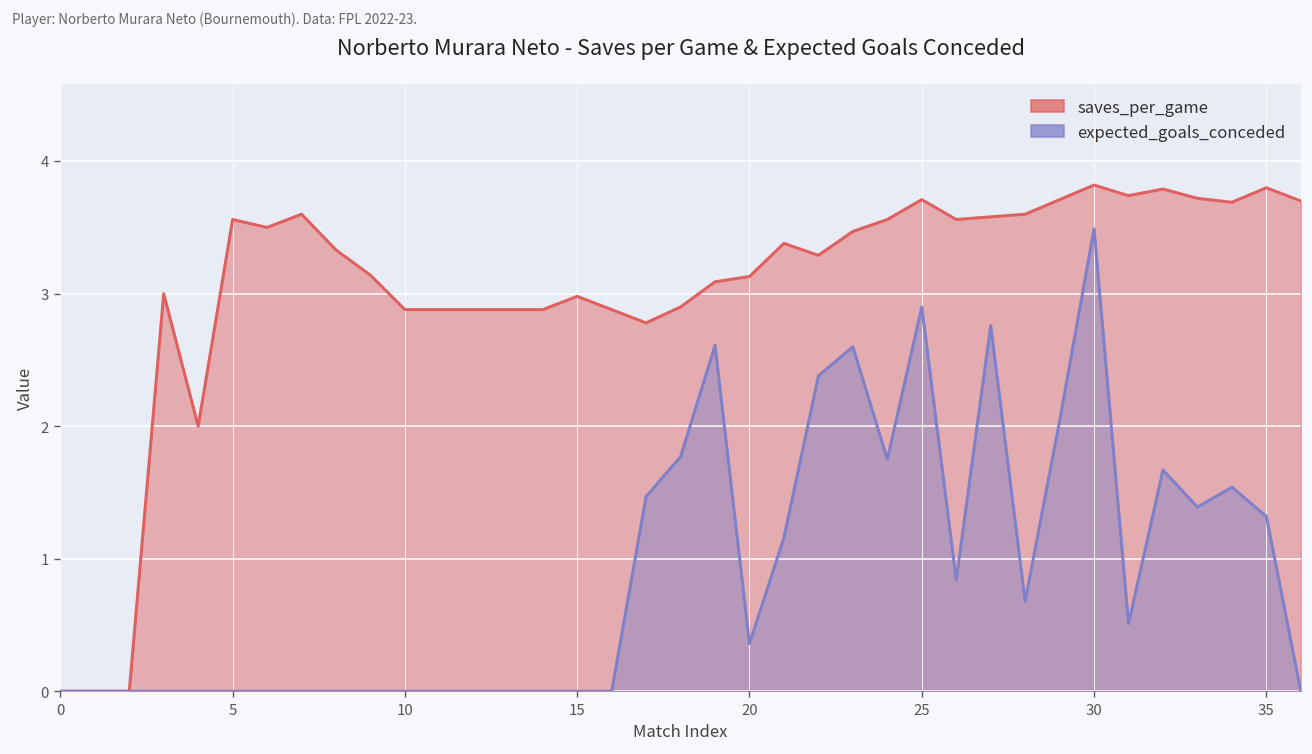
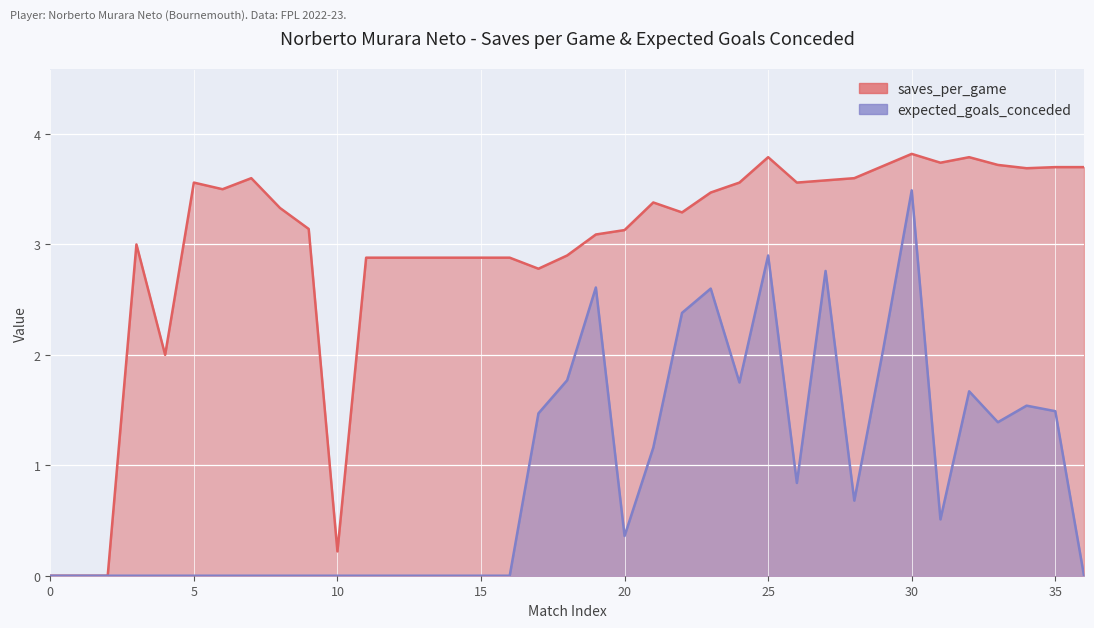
saves_per_game, 10: 2.88 -> 0.22
saves_per_game, 15: 2.98 -> 2.88
saves_per_game, 25: 3.71 -> 3.79
saves_per_game, 35: 3.8 -> 3.7
expected_goals_conceded, 35: 1.32 -> 1.49
